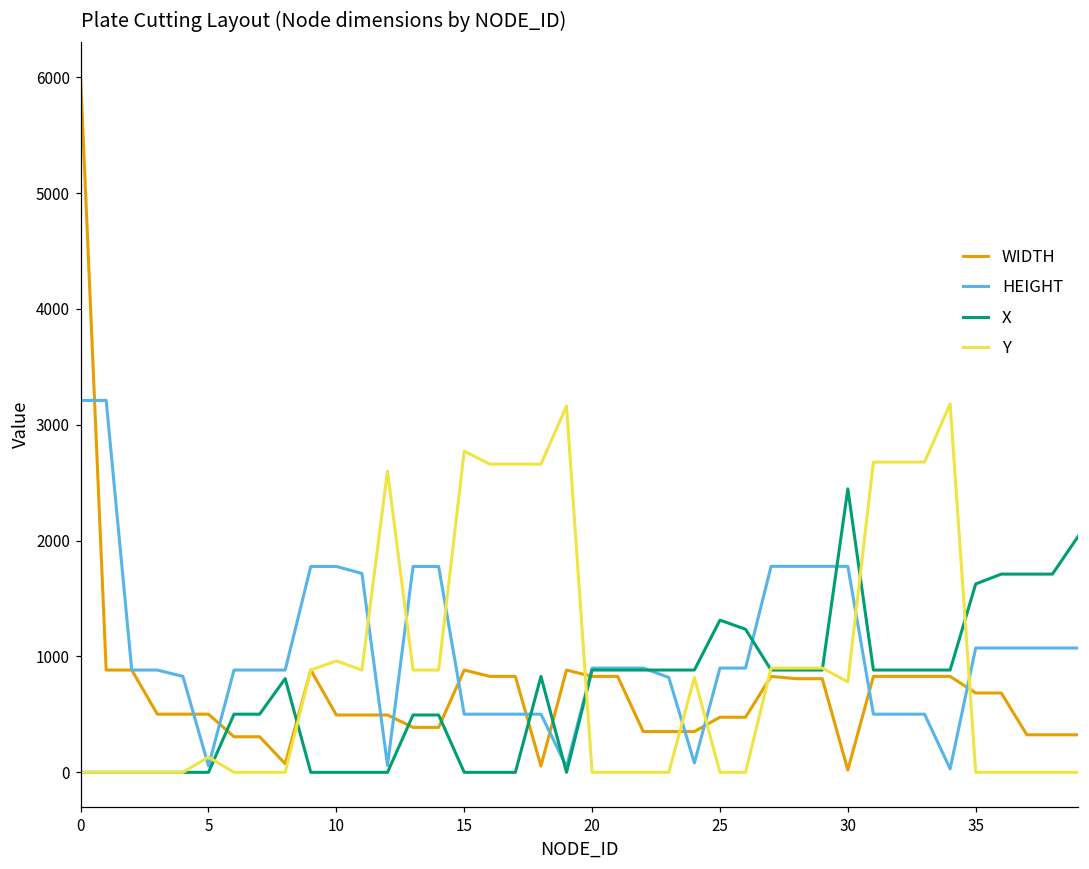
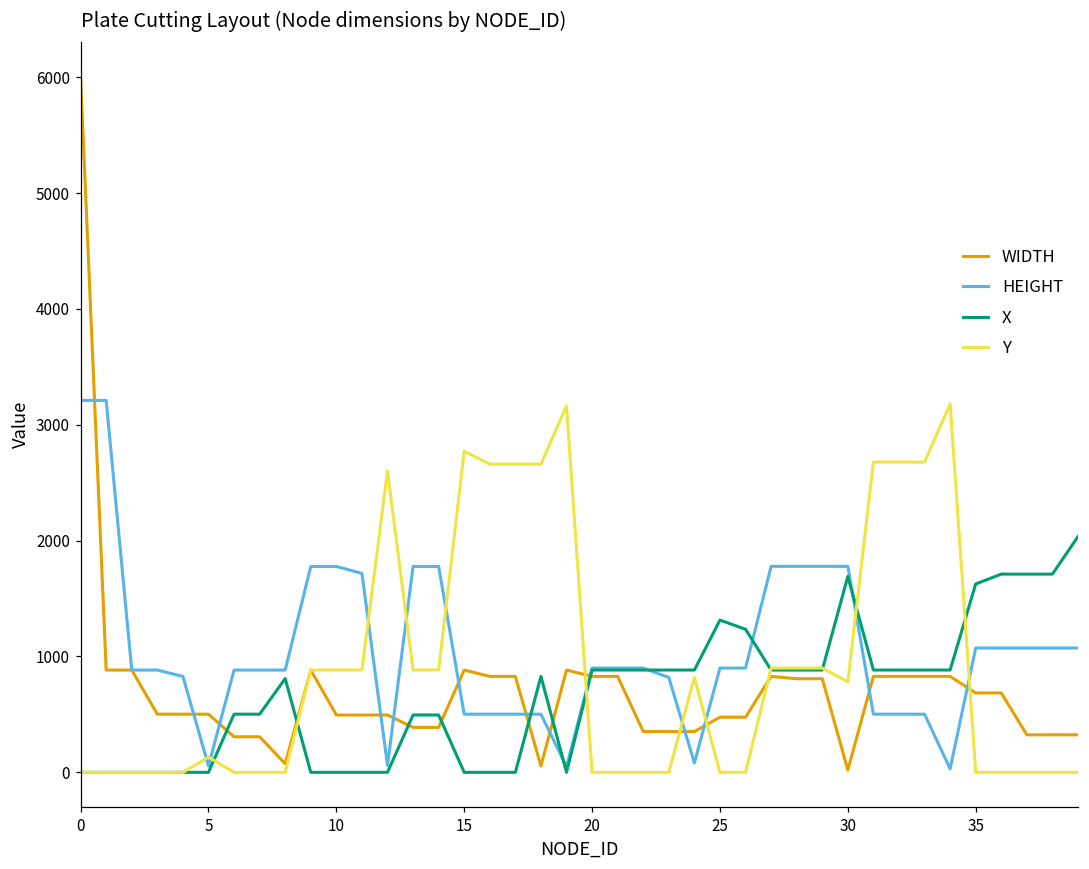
Y, 10: 960 -> 880
X, 30: 2450 -> 1690
